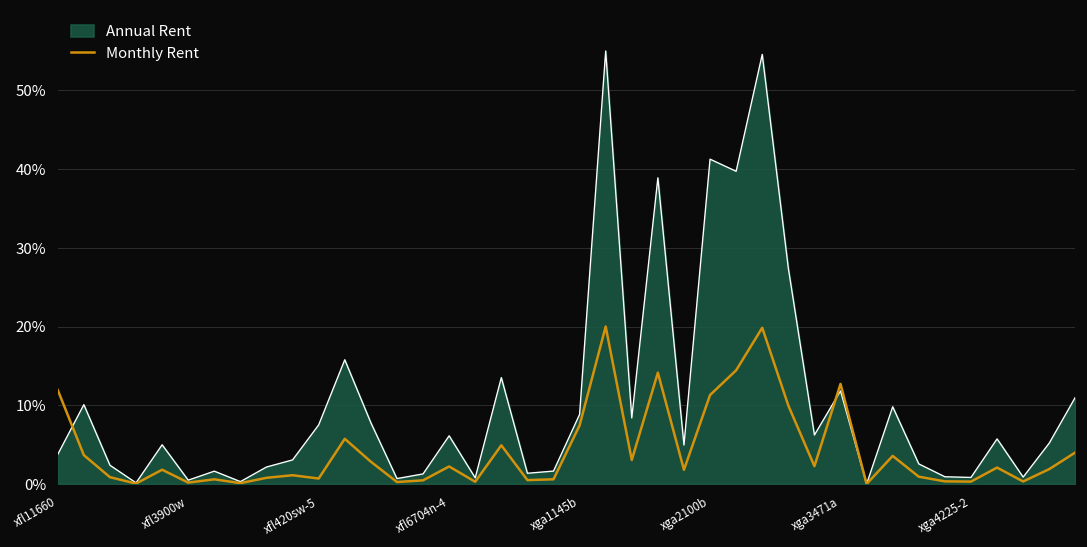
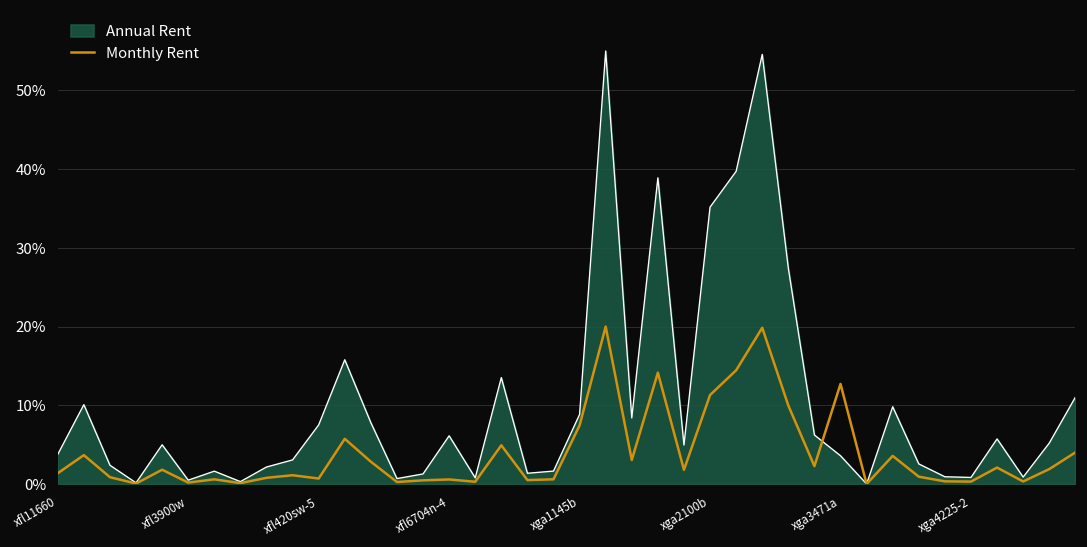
Monthly Rent, xfl11660: 12% -> 1%
Monthly Rent, xfl6704n-4: 2% -> 1%
Annual Rent, xga2100b: 41% -> 35%
Annual Rent, xga3471a: 12% -> 4%
